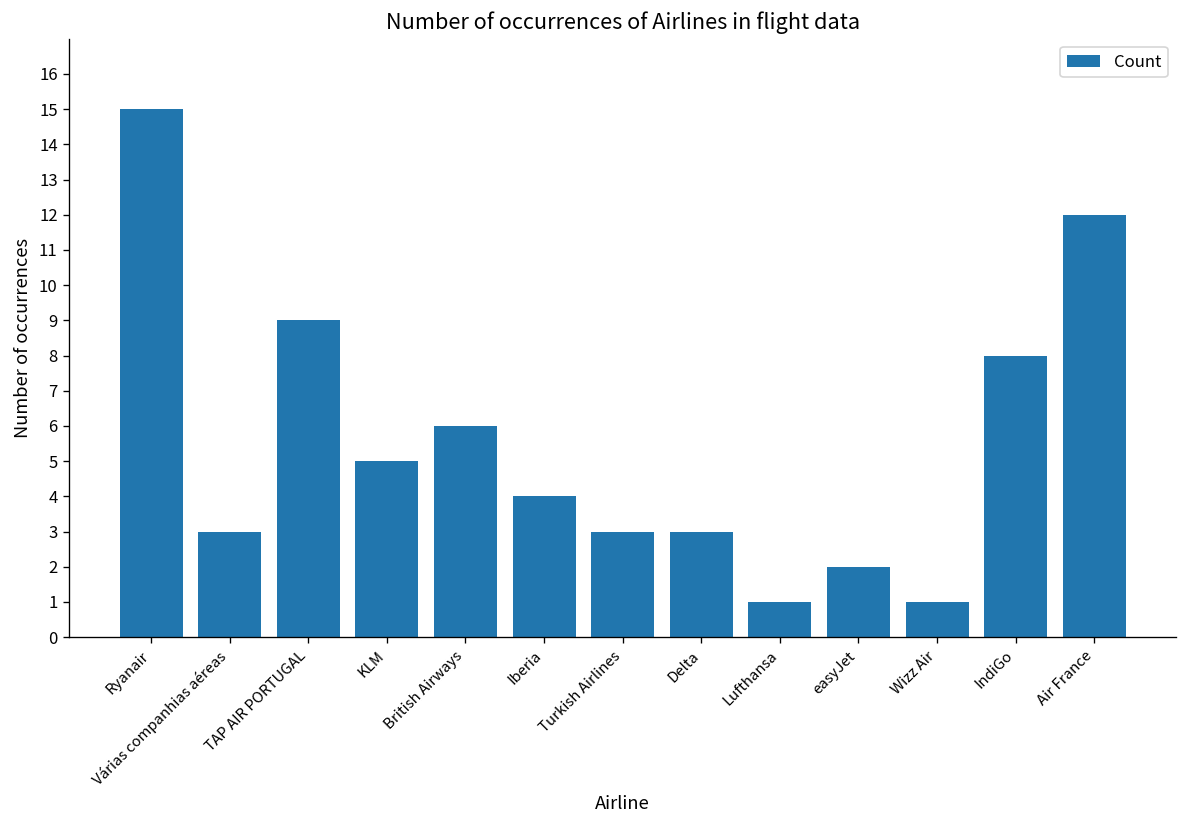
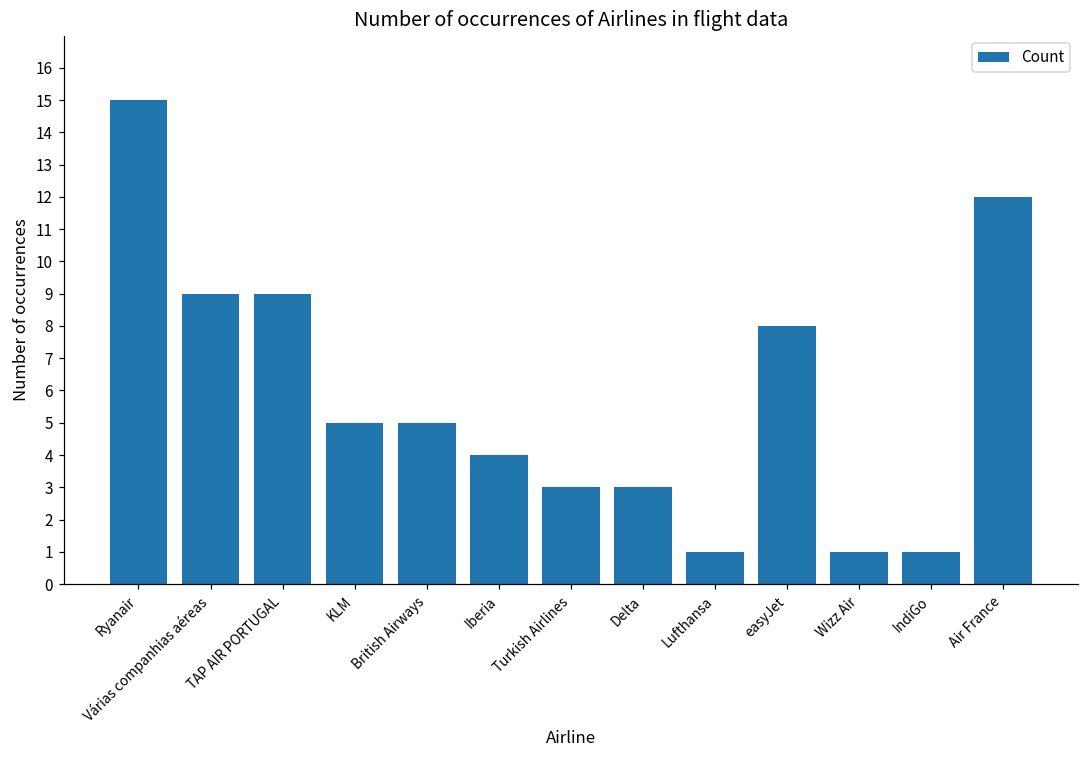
Várias companhias aéreas: 3 -> 9
British Airways: 6 -> 5
easyJet: 2 -> 8
IndiGo: 8 -> 1
